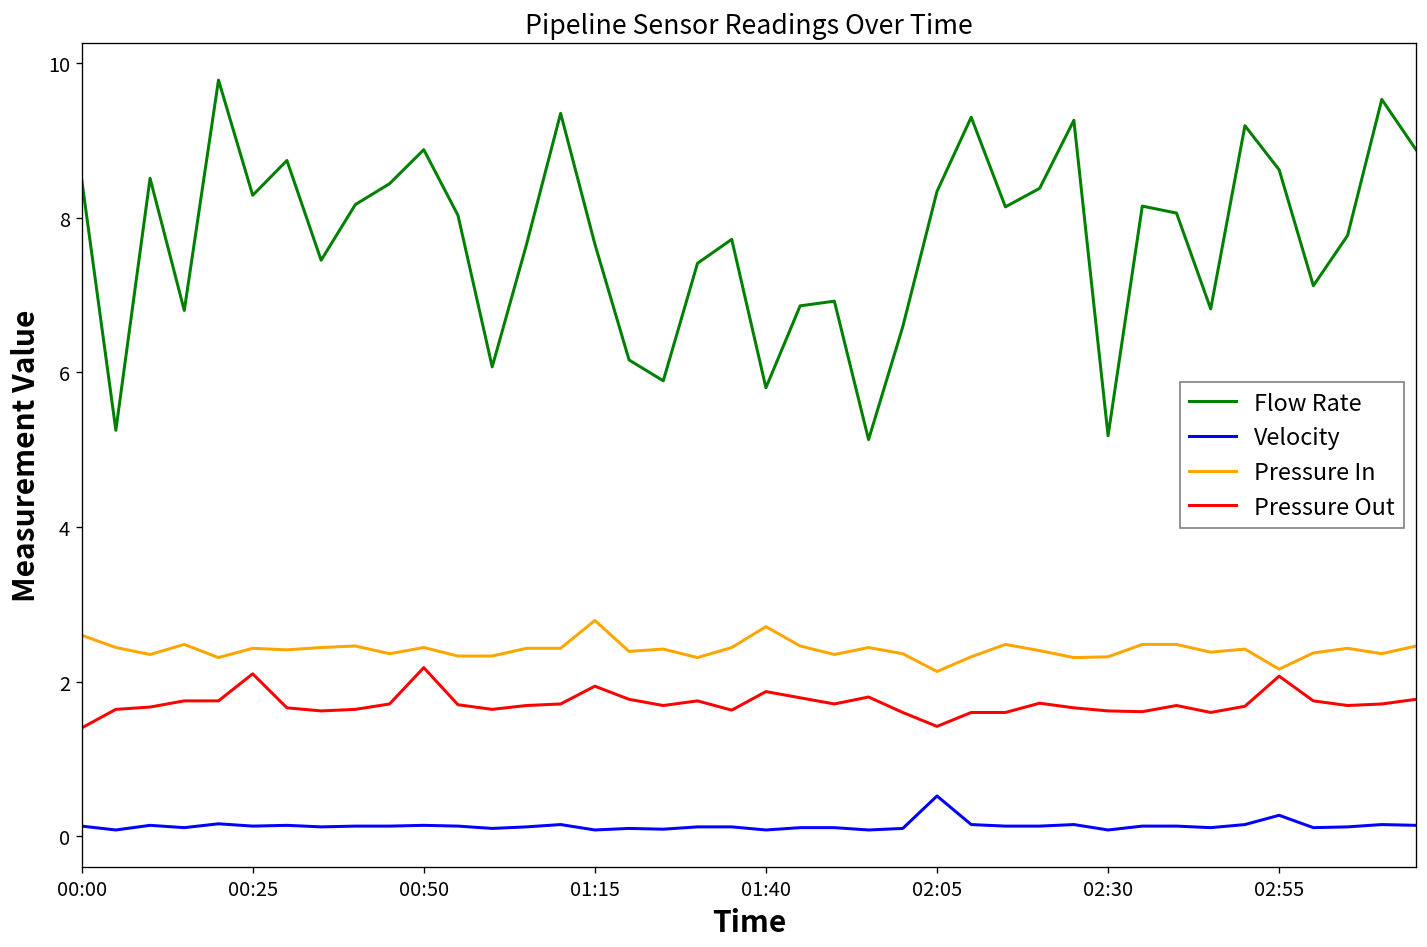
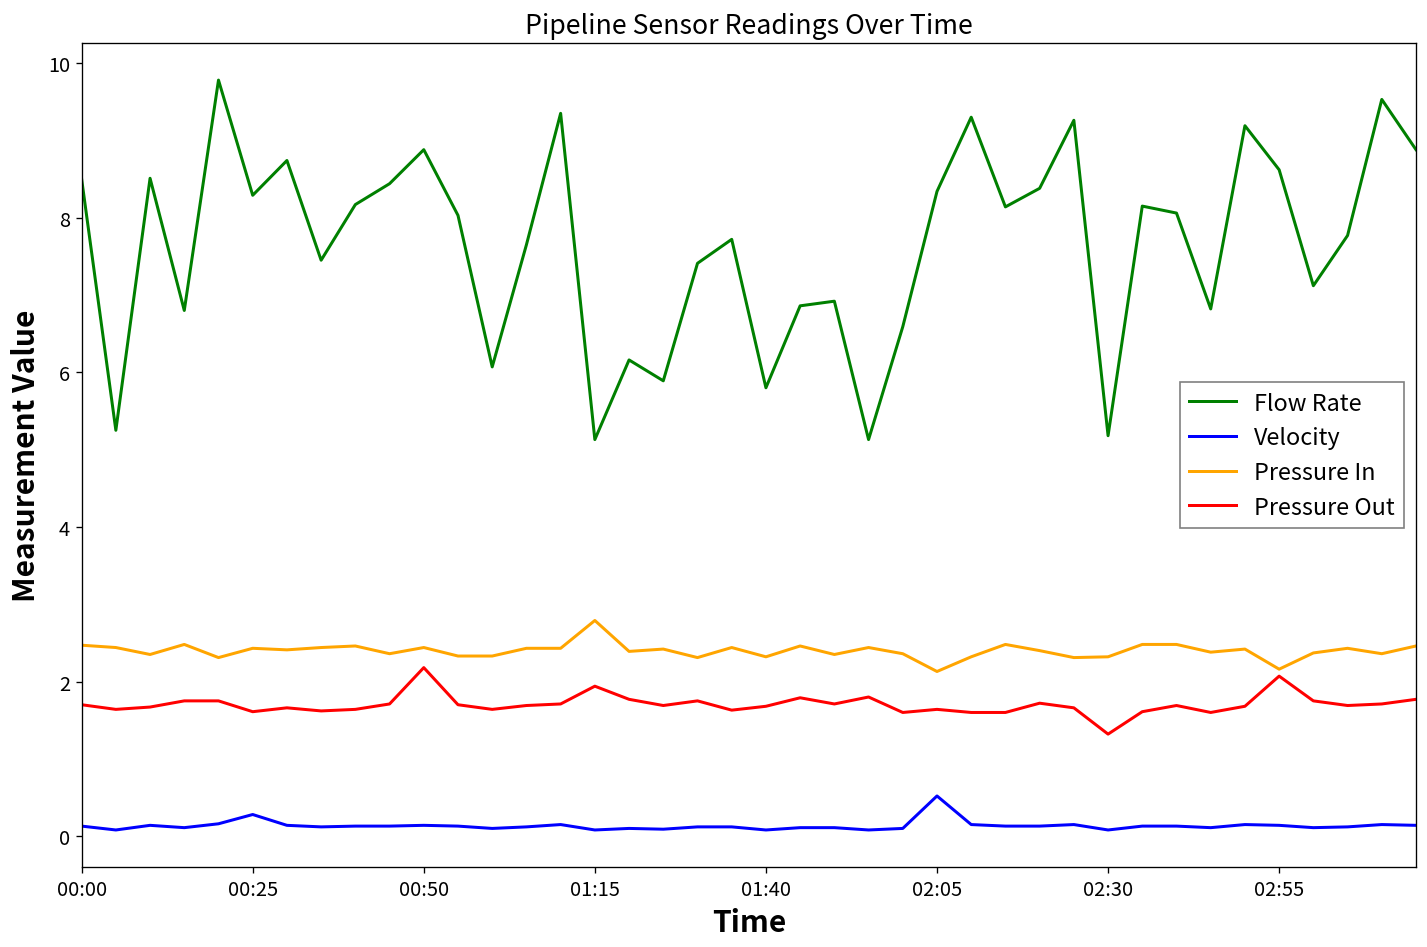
Pressure In, 00:00: 2.6 -> 2.5
Pressure Out, 00:00: 1.4 -> 1.7
Velocity, 00:25: 0.1 -> 0.3
Pressure Out, 00:25: 2.1 -> 1.6
Flow Rate, 01:15: 7.7 -> 5.1
Pressure In, 01:40: 2.7 -> 2.3
Pressure Out, 01:40: 1.9 -> 1.7
Pressure Out, 02:05: 1.4 -> 1.6
Pressure Out, 02:30: 1.6 -> 1.3
Velocity, 02:55: 0.3 -> 0.1
